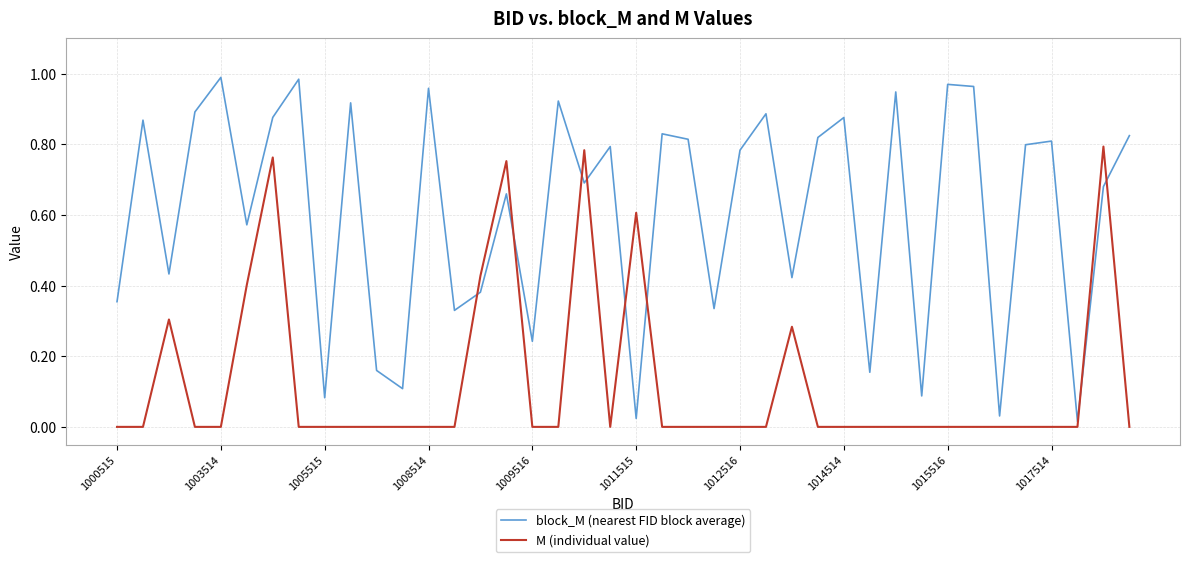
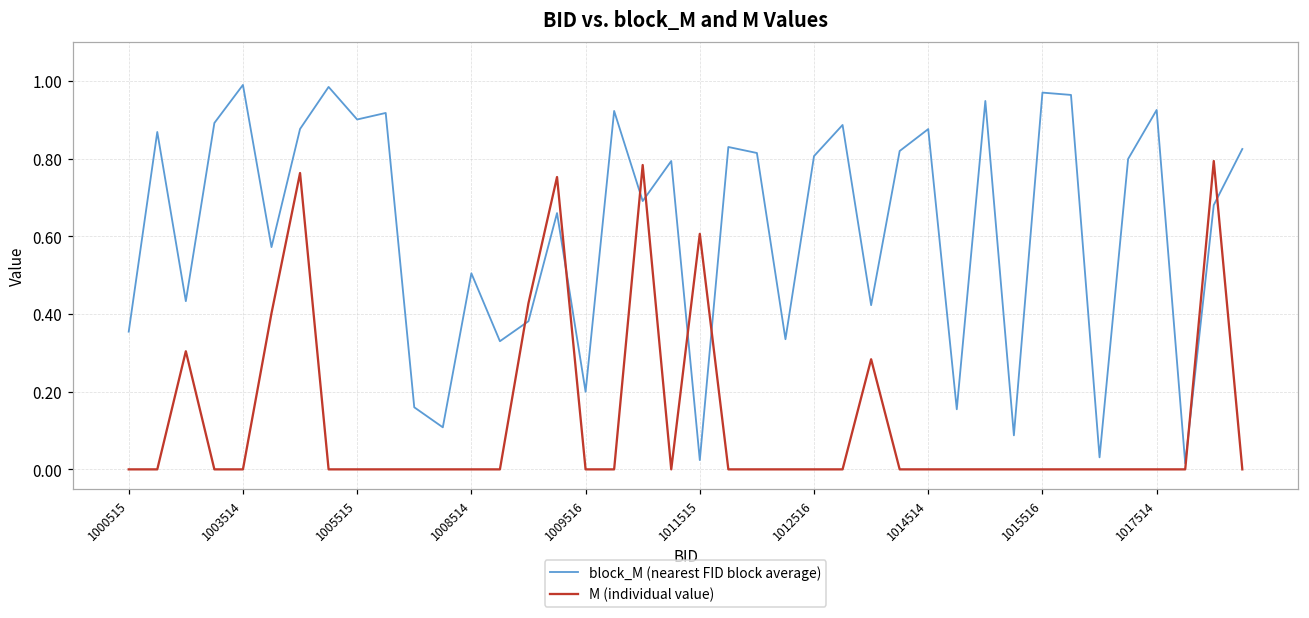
block_M (nearest FID block average), 1005515: 0.08 -> 0.90
block_M (nearest FID block average), 1008514: 0.96 -> 0.50
block_M (nearest FID block average), 1009516: 0.24 -> 0.20
block_M (nearest FID block average), 1012516: 0.78 -> 0.81
block_M (nearest FID block average), 1017514: 0.81 -> 0.93
